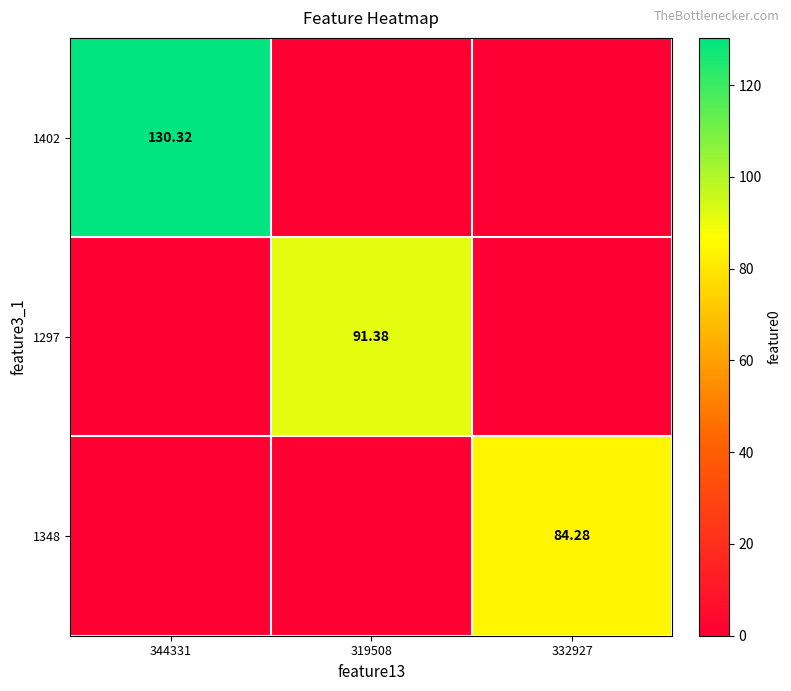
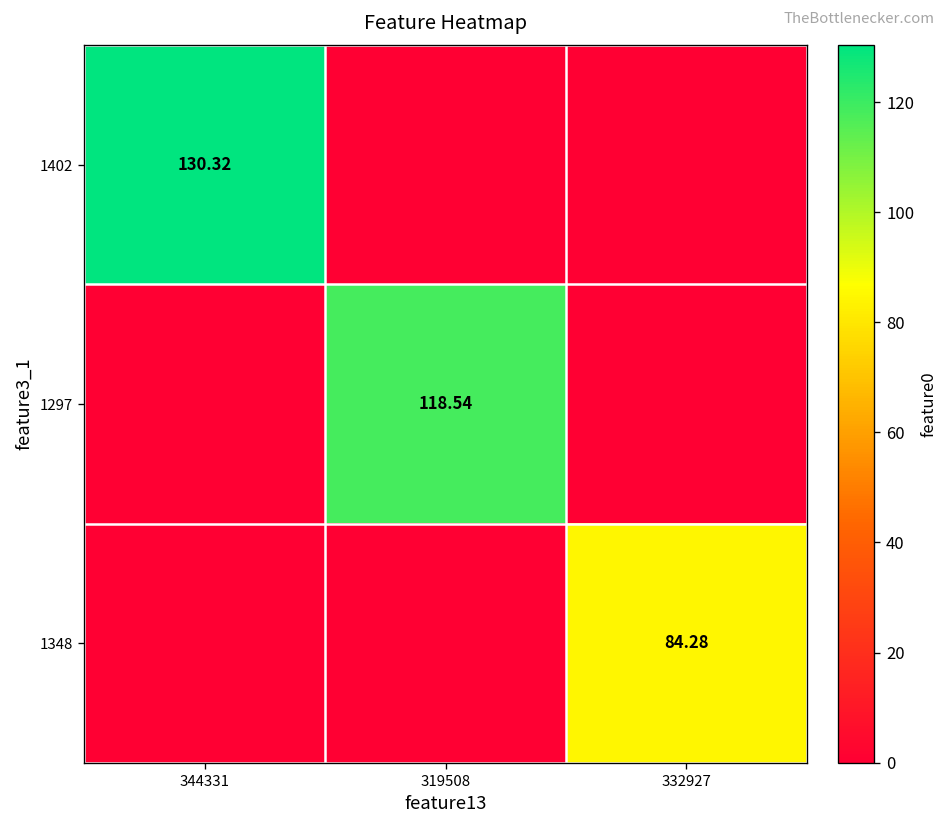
1297, 319508: 91.38 -> 118.54
